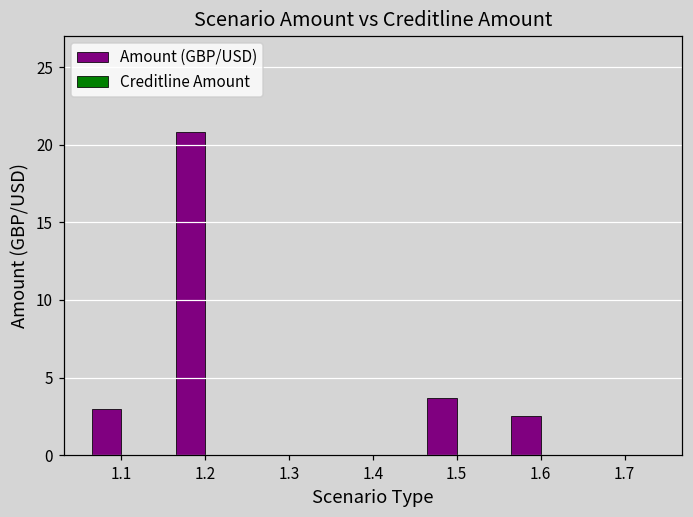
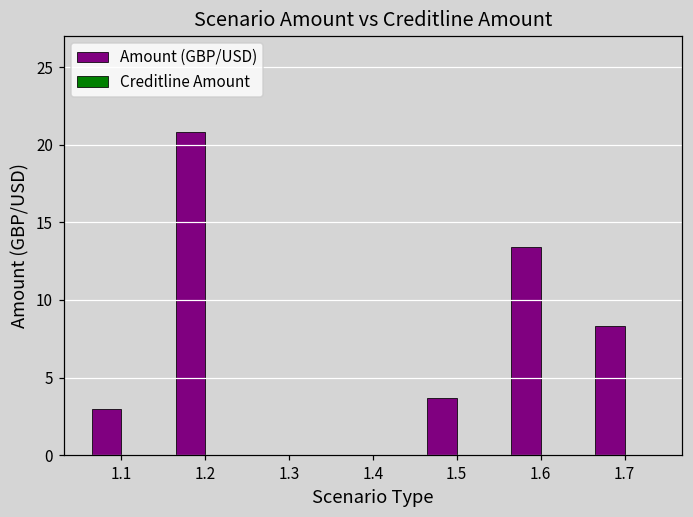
Amount (GBP/USD), 1.6: 2.5 -> 13.4
Amount (GBP/USD), 1.7: 0.0 -> 8.3
